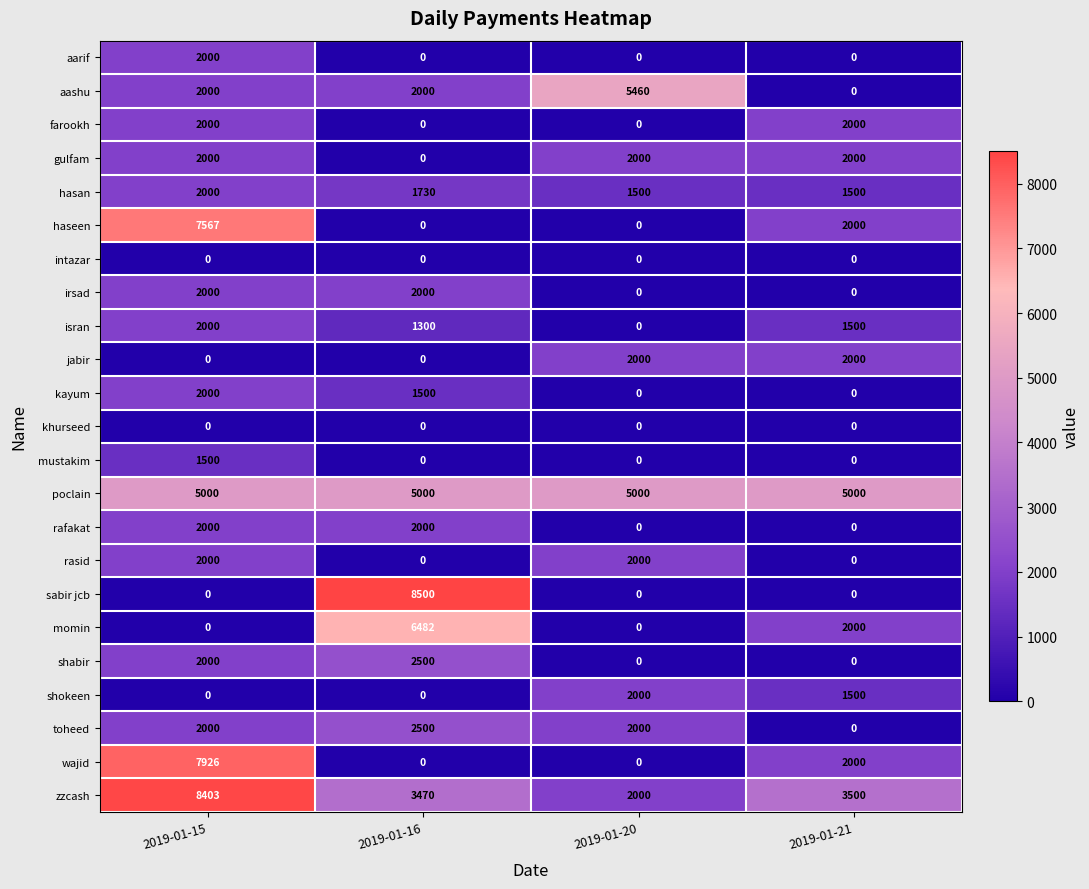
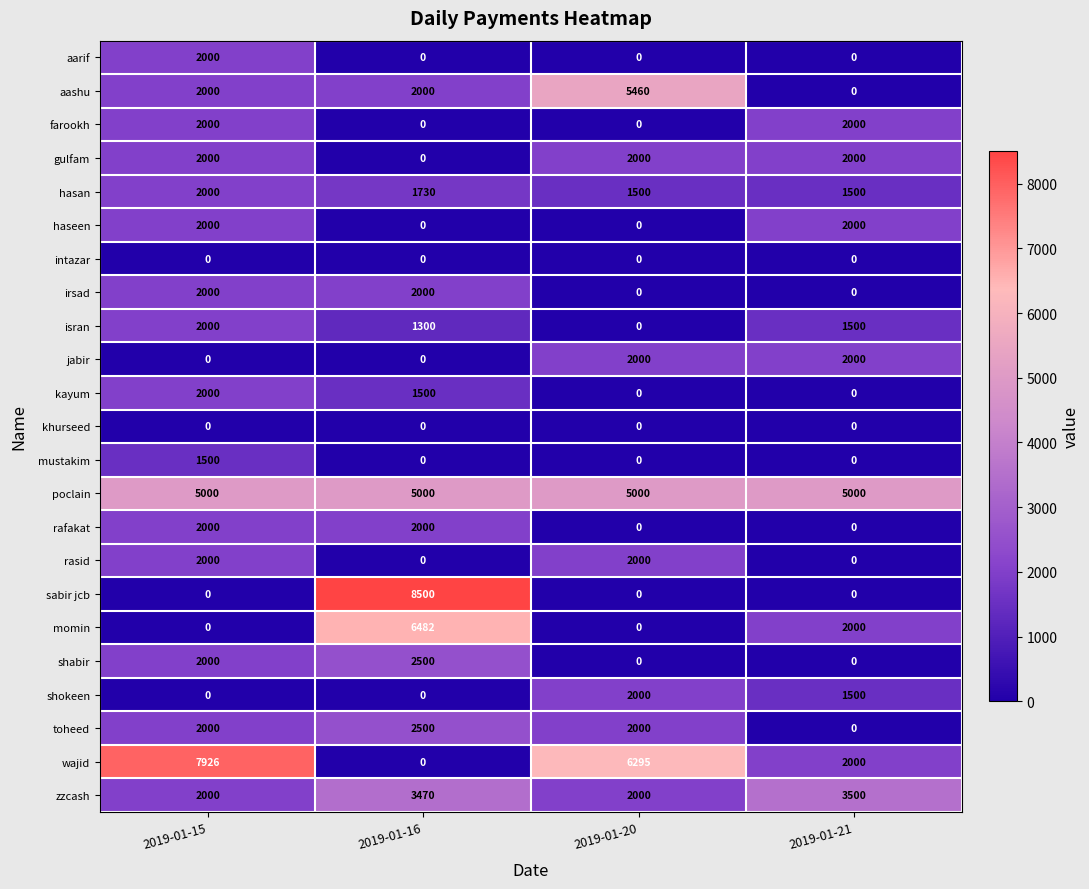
haseen, 2019-01-15: 7567 -> 2000
wajid, 2019-01-20: 0 -> 6295
zzcash, 2019-01-15: 8403 -> 2000
